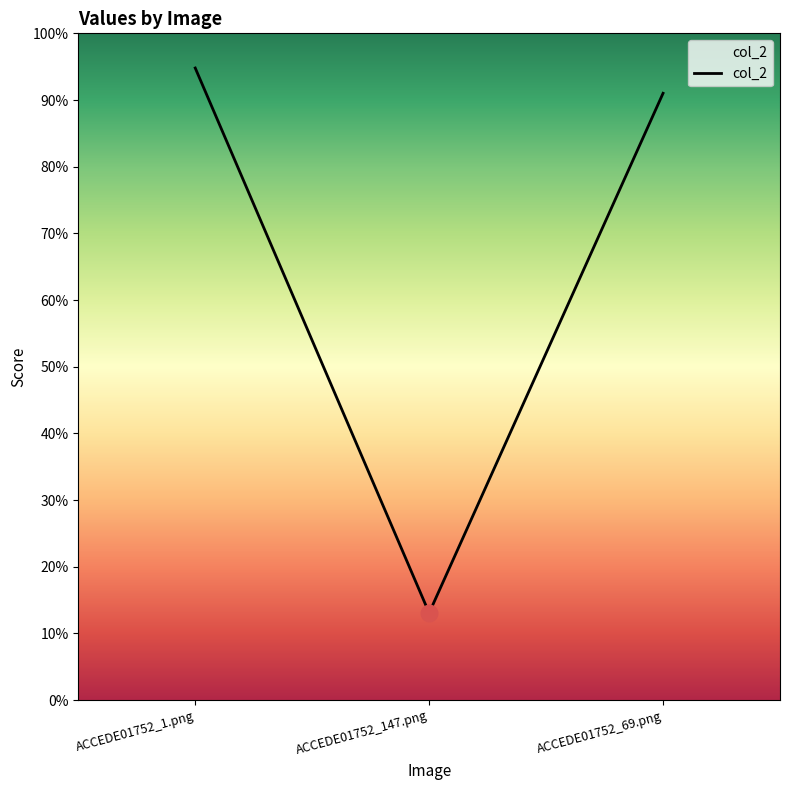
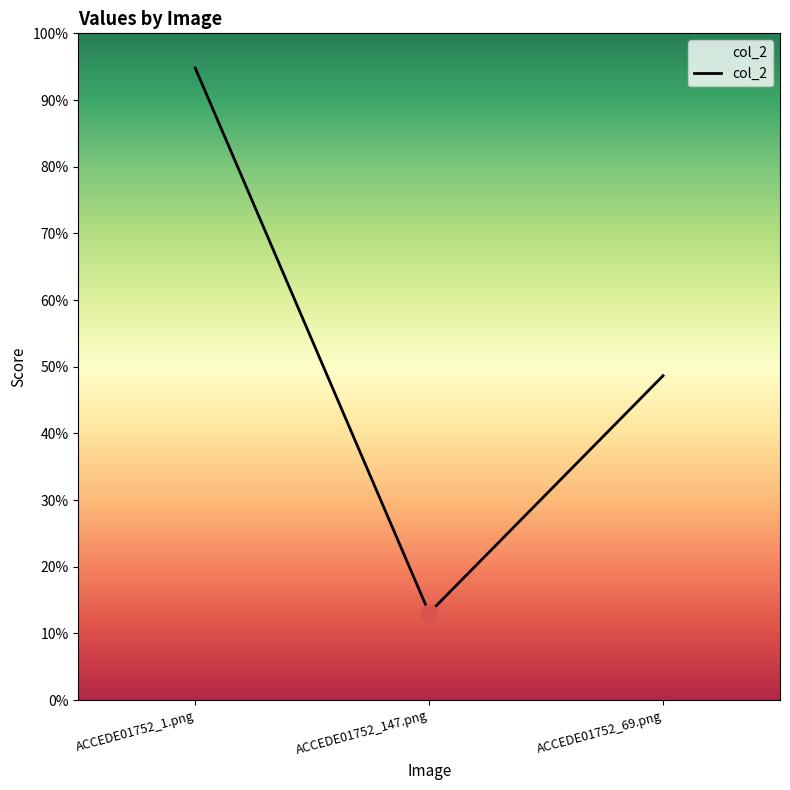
col_2, ACCEDE01752_69.png: 91% -> 49%
